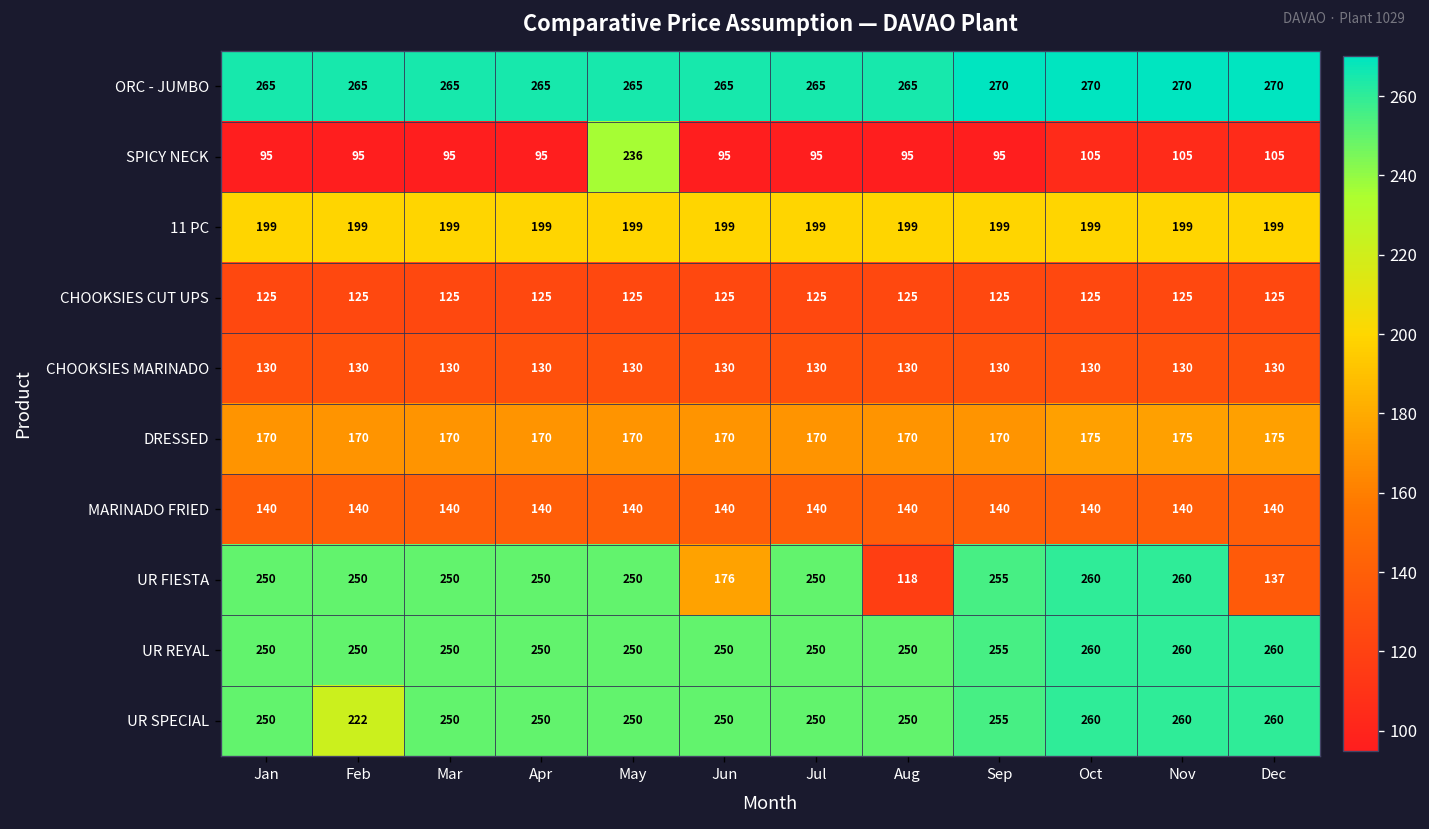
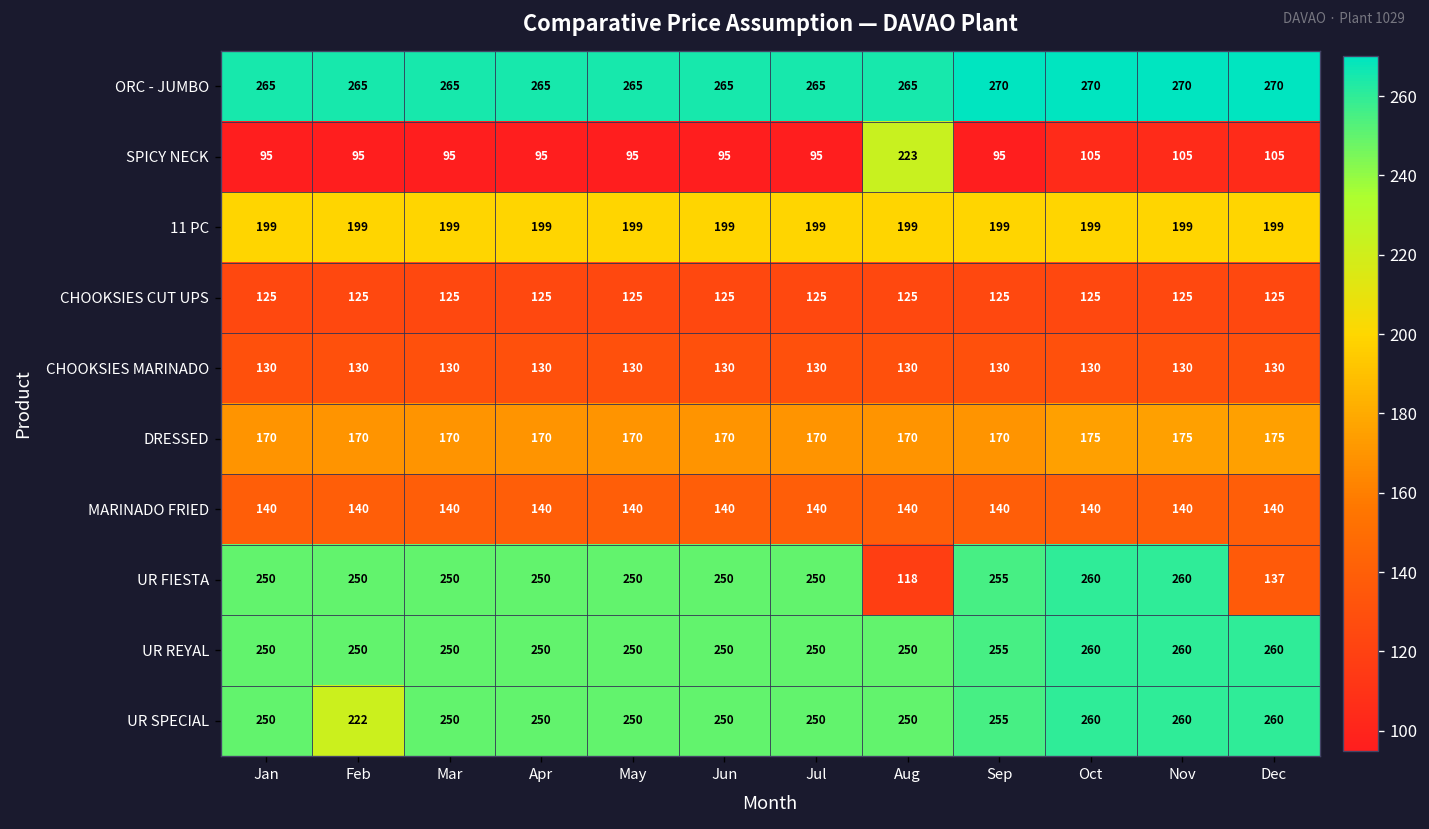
SPICY NECK, May: 236 -> 95
SPICY NECK, Aug: 95 -> 223
UR FIESTA, Jun: 176 -> 250
